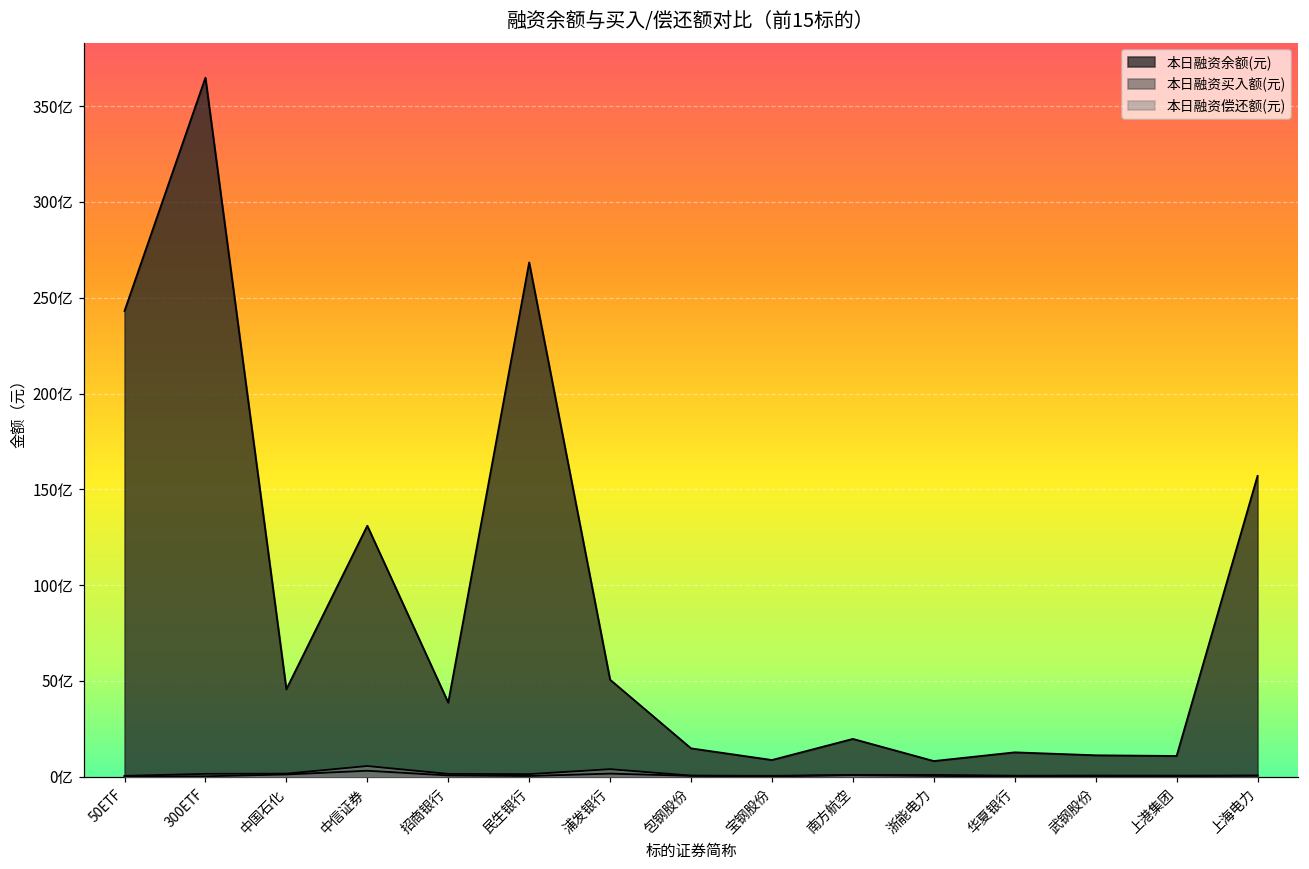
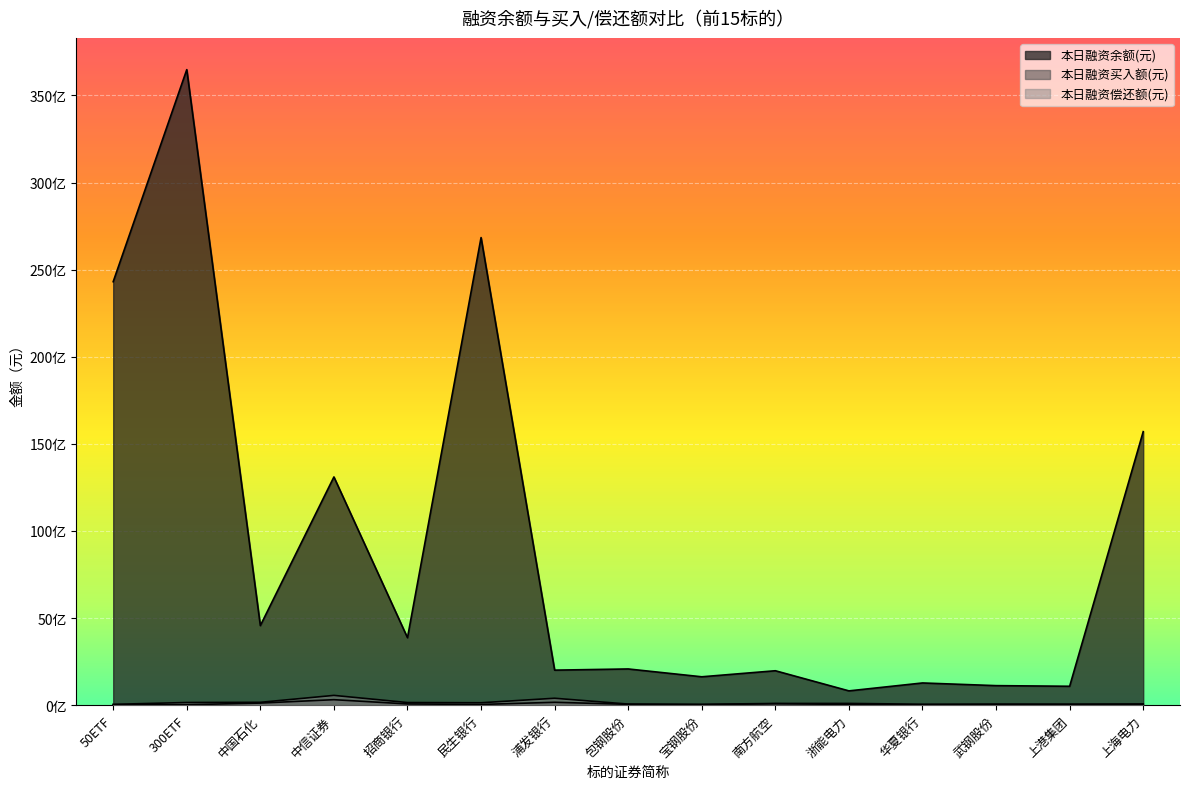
本日融资余额(元), 浦发银行: 51亿 -> 20亿
本日融资余额(元), 包钢股份: 15亿 -> 21亿
本日融资余额(元), 宝钢股份: 9亿 -> 16亿
